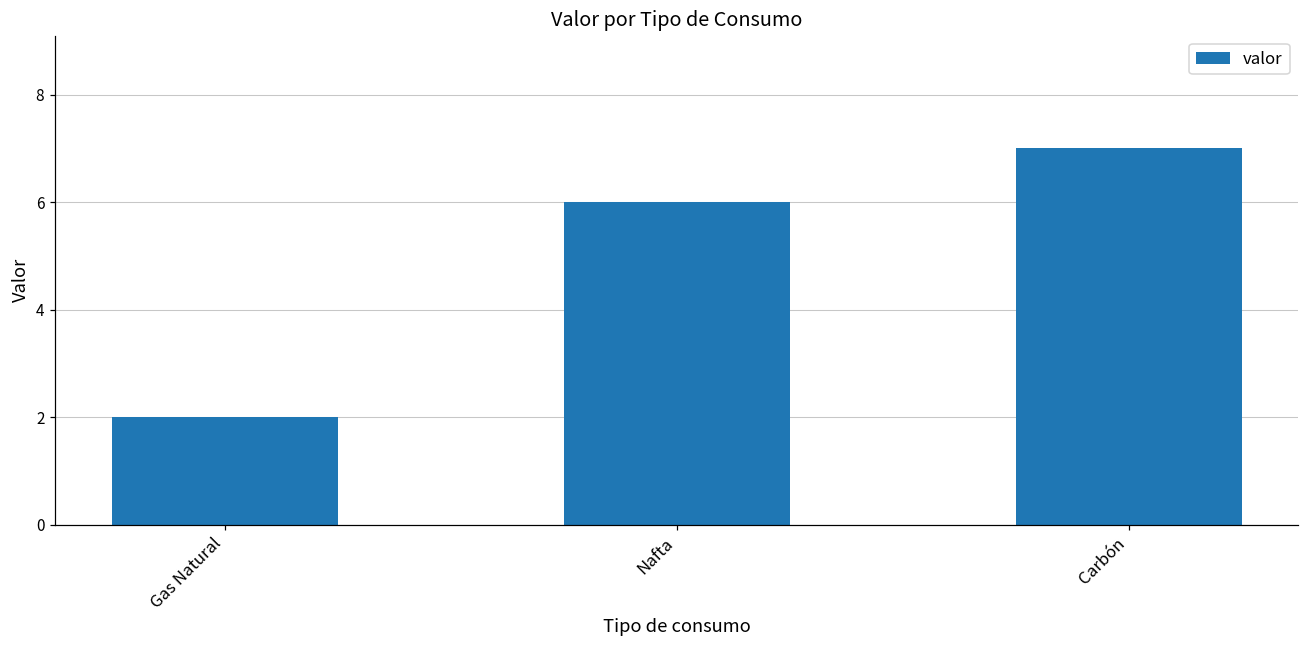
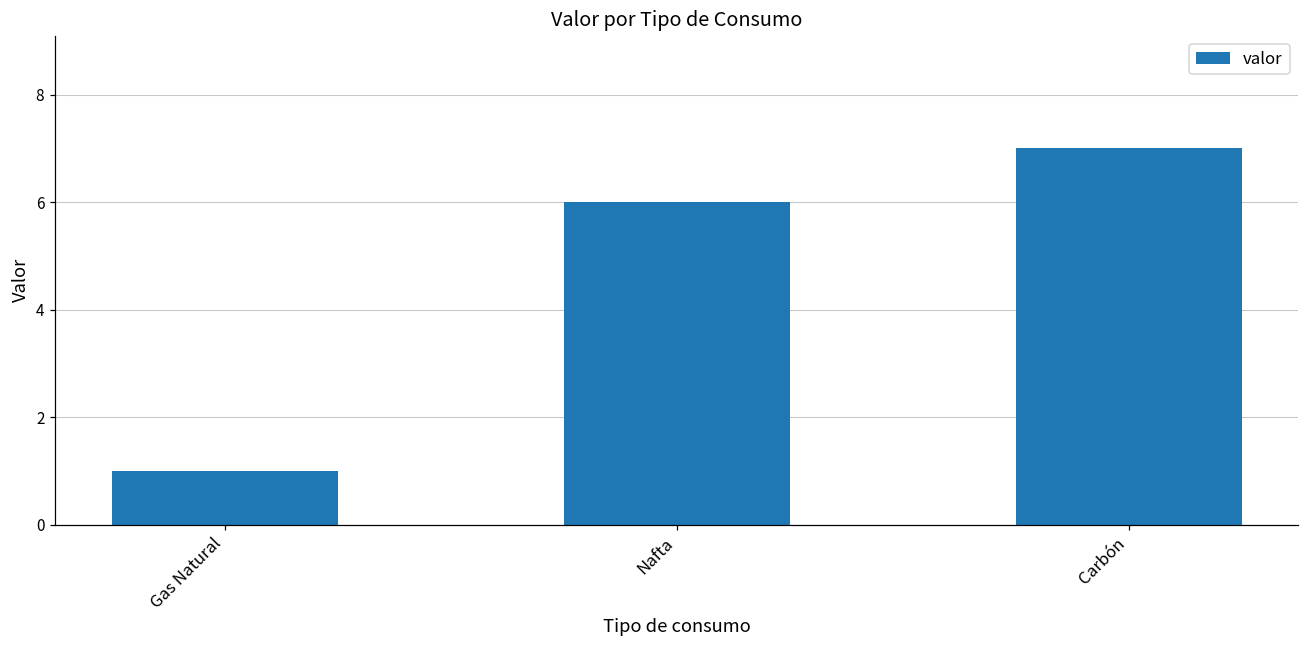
Gas Natural: 2 -> 1
